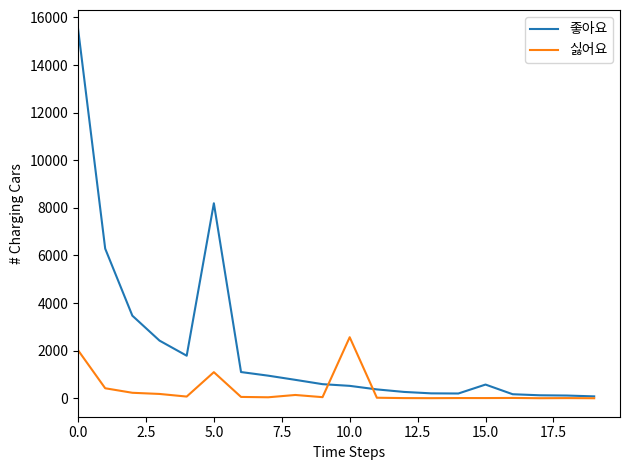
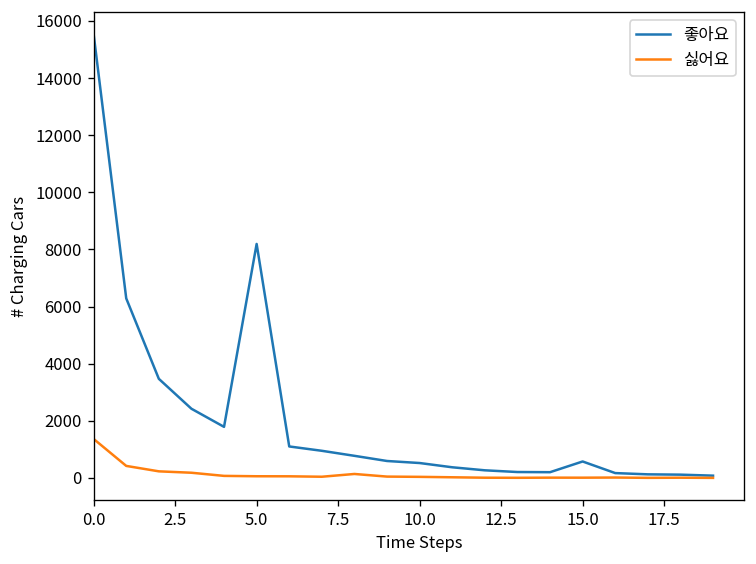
싫어요, 0.0: 2000 -> 1400
싫어요, 5.0: 1100 -> 100
싫어요, 10.0: 2600 -> 0
